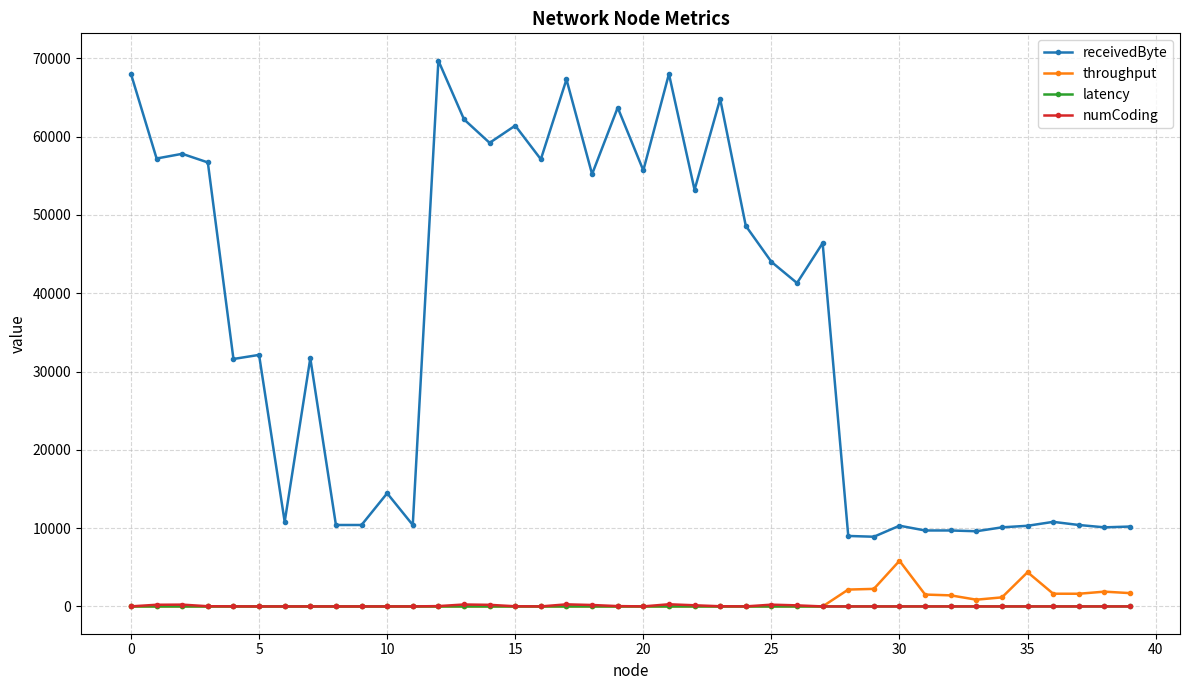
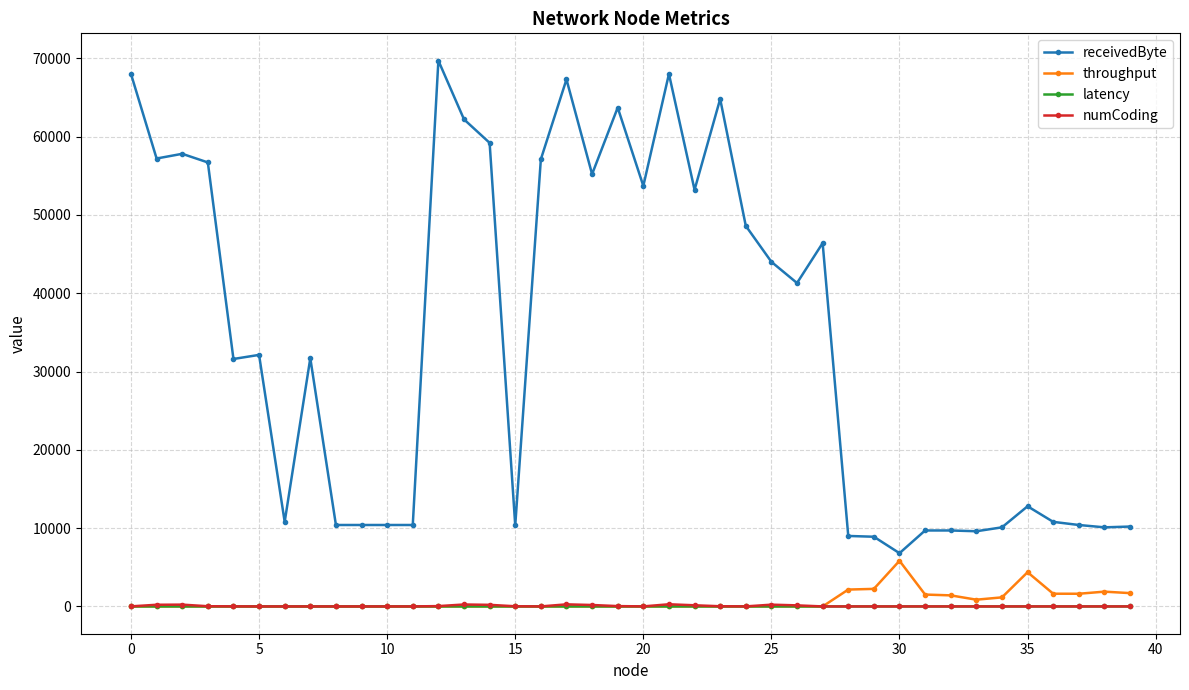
receivedByte, 10: 14000 -> 10000
receivedByte, 15: 61000 -> 10000
receivedByte, 20: 56000 -> 54000
receivedByte, 30: 10000 -> 7000
receivedByte, 35: 10000 -> 13000
